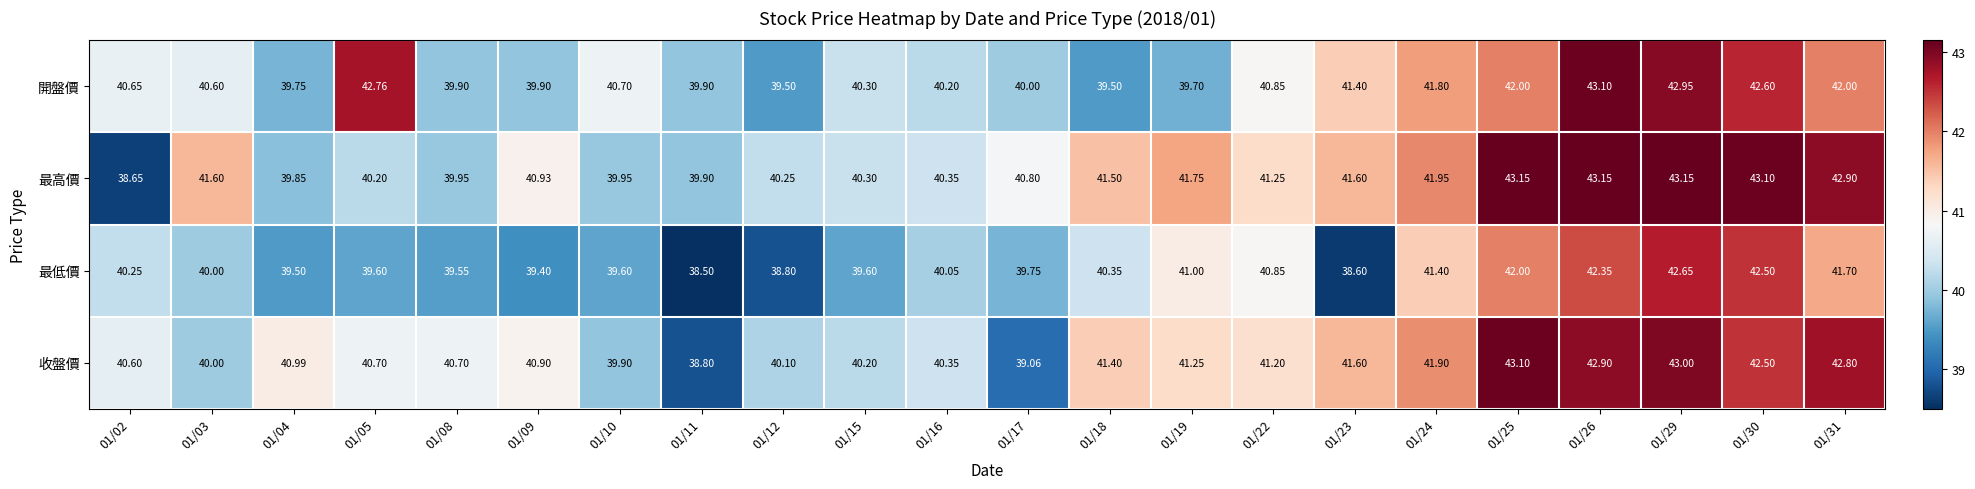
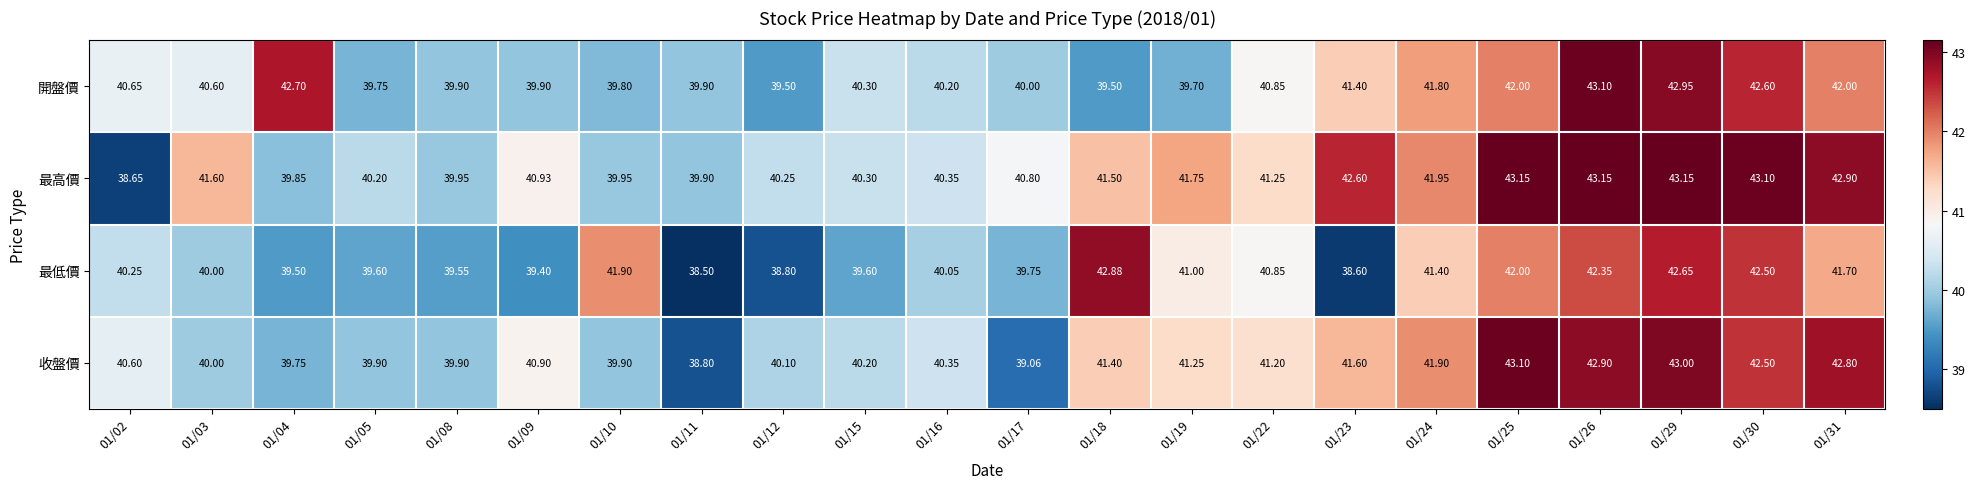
開盤價, 01/04: 39.75 -> 42.70
開盤價, 01/05: 42.76 -> 39.75
開盤價, 01/10: 40.70 -> 39.80
最高價, 01/23: 41.60 -> 42.60
最低價, 01/10: 39.60 -> 41.90
最低價, 01/18: 40.35 -> 42.88
收盤價, 01/04: 40.99 -> 39.75
收盤價, 01/05: 40.70 -> 39.90
收盤價, 01/08: 40.70 -> 39.90
